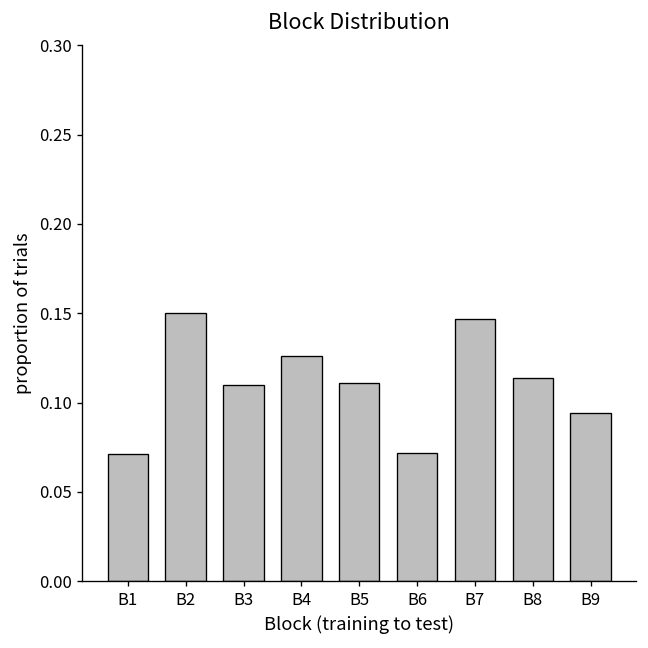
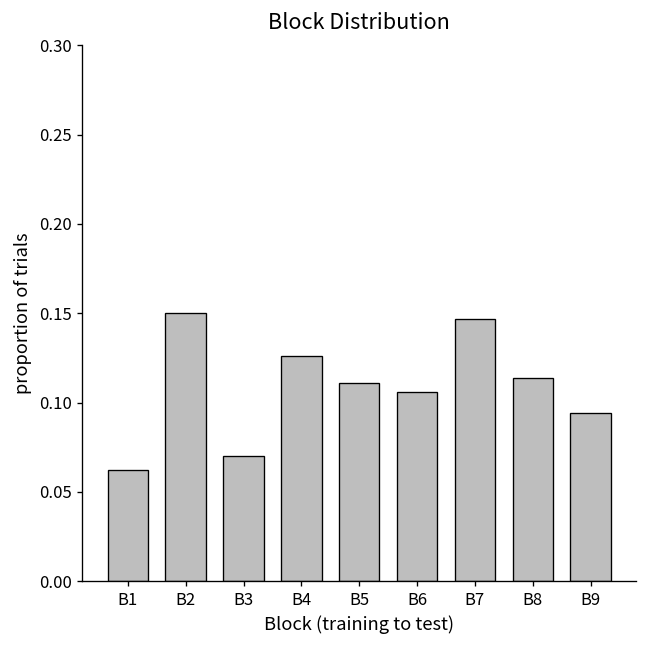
B1: 0.071 -> 0.062
B3: 0.11 -> 0.07
B6: 0.072 -> 0.106
